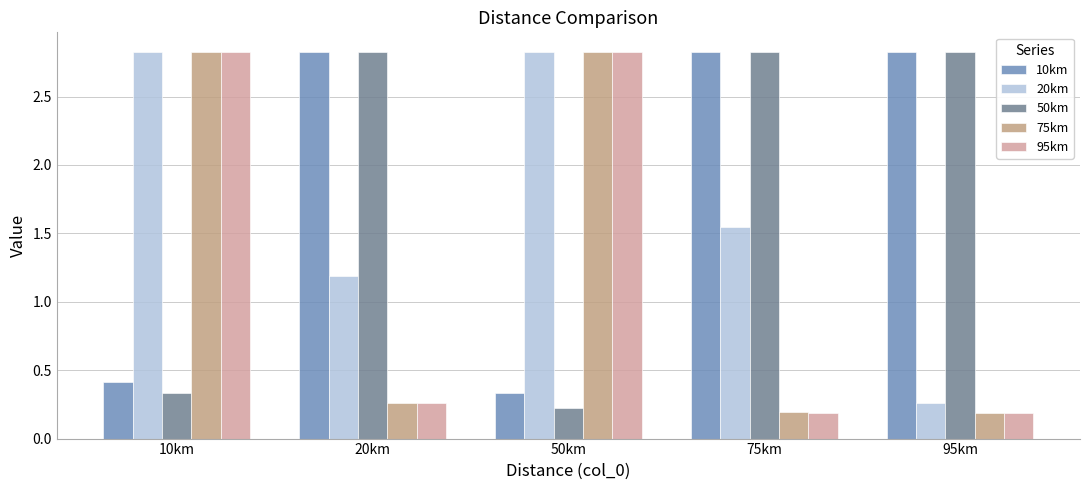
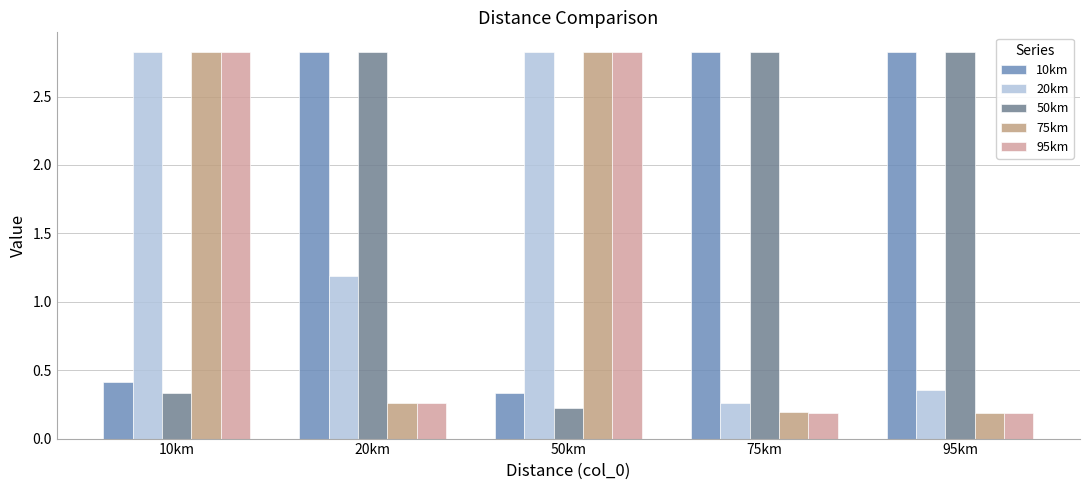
20km, 75km: 1.54 -> 0.26
20km, 95km: 0.26 -> 0.35
